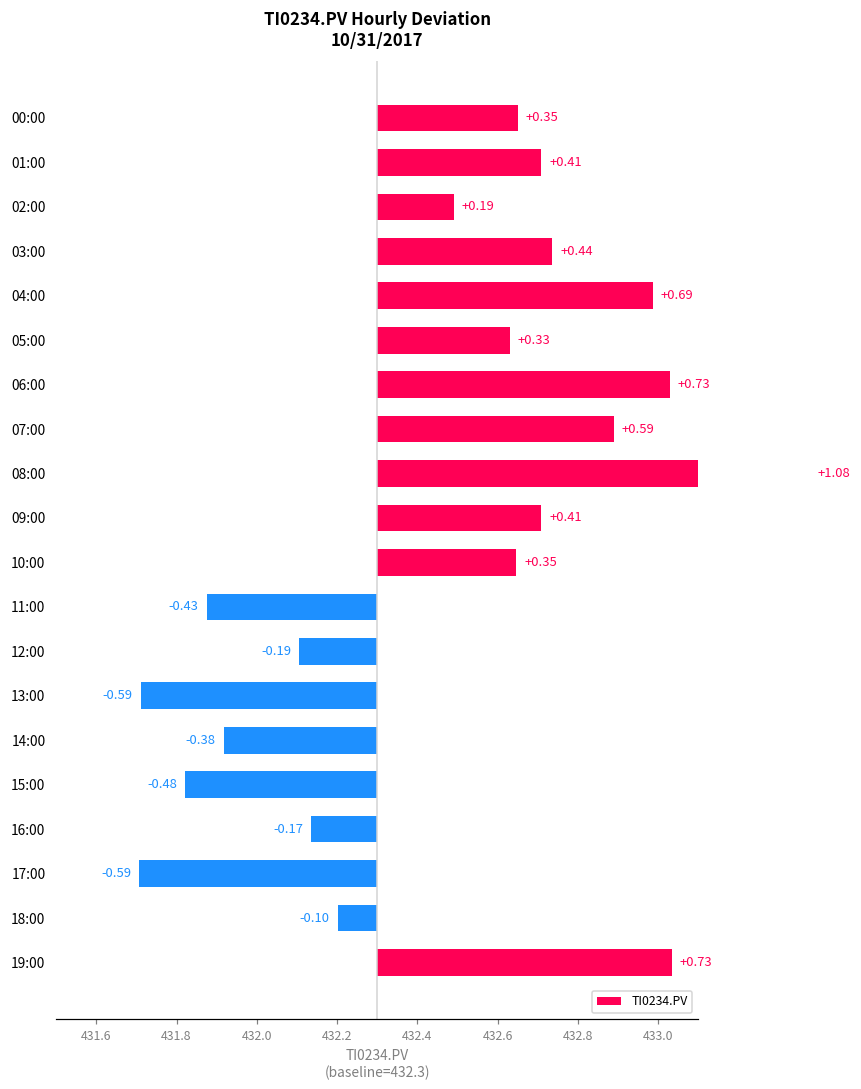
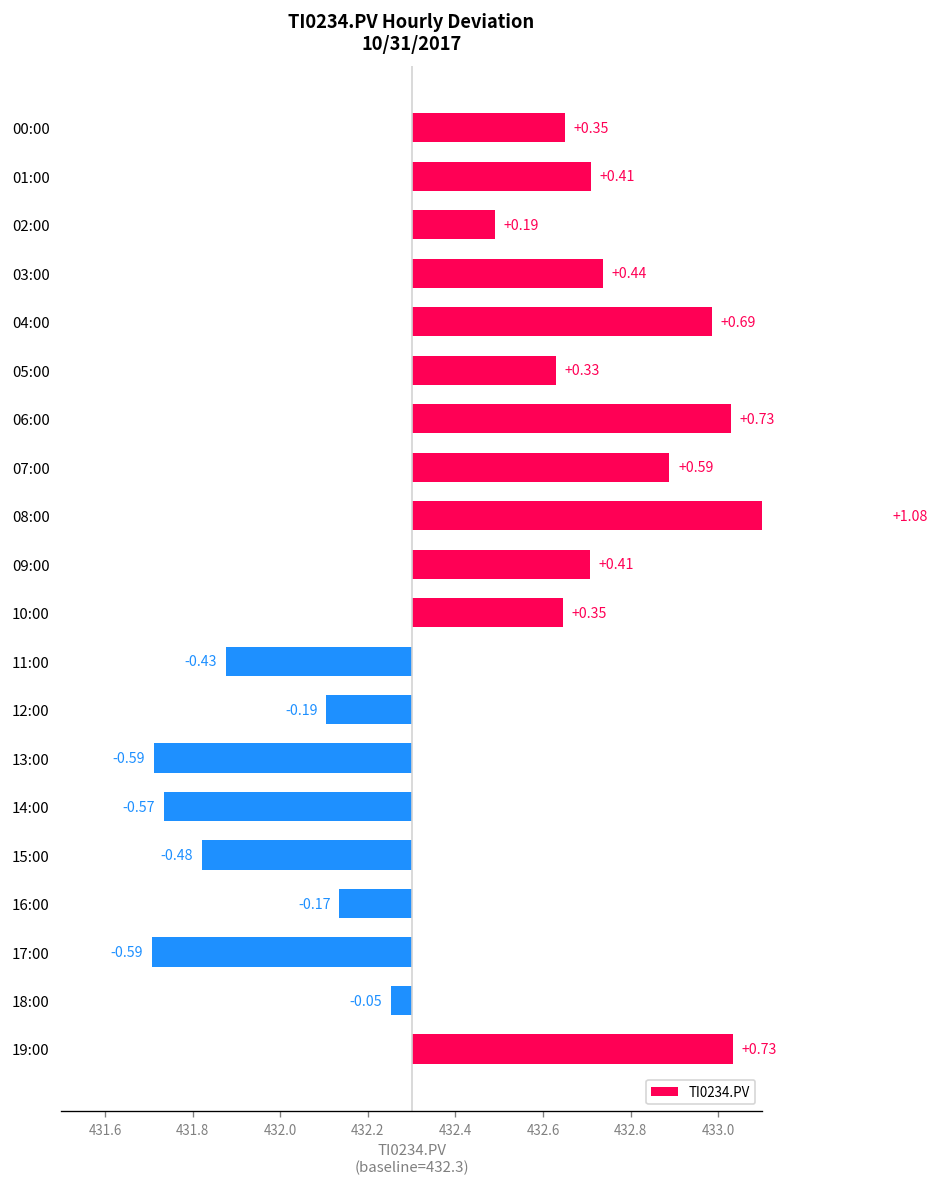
14:00: -0.38 -> -0.57
18:00: -0.10 -> -0.05
